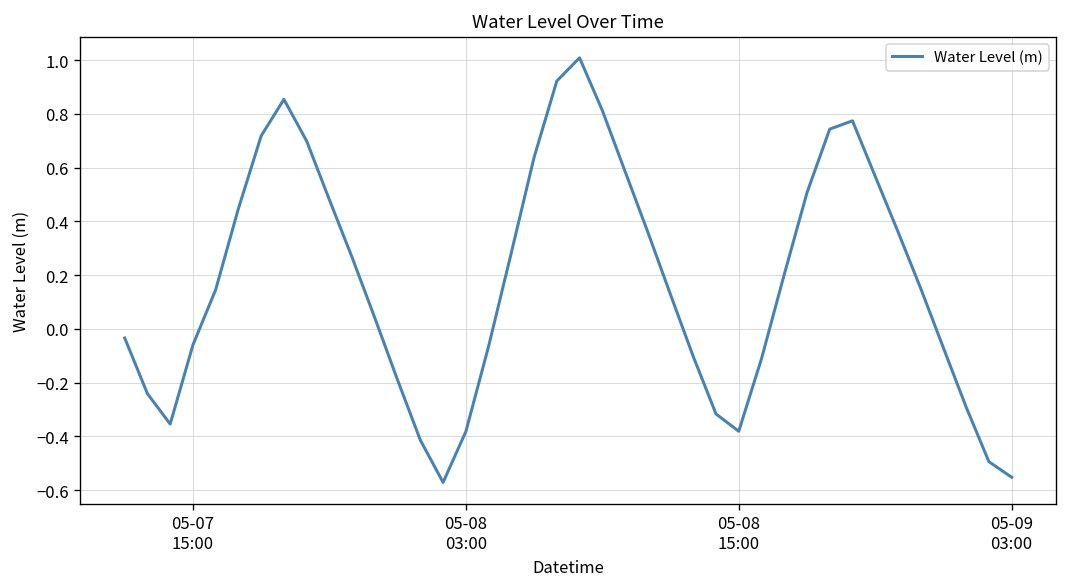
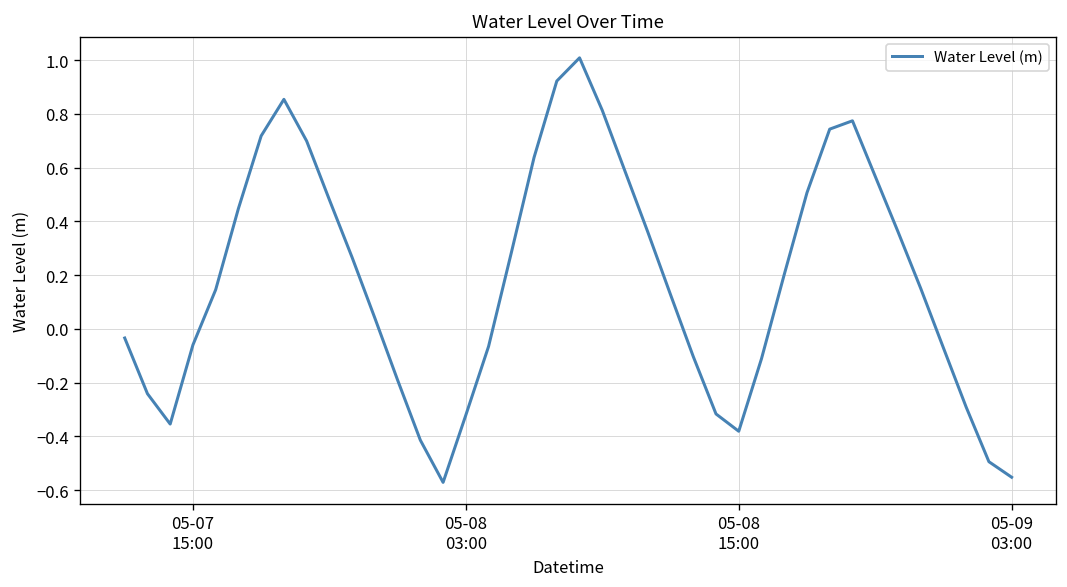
05-08 03:00: -0.38 -> -0.32
